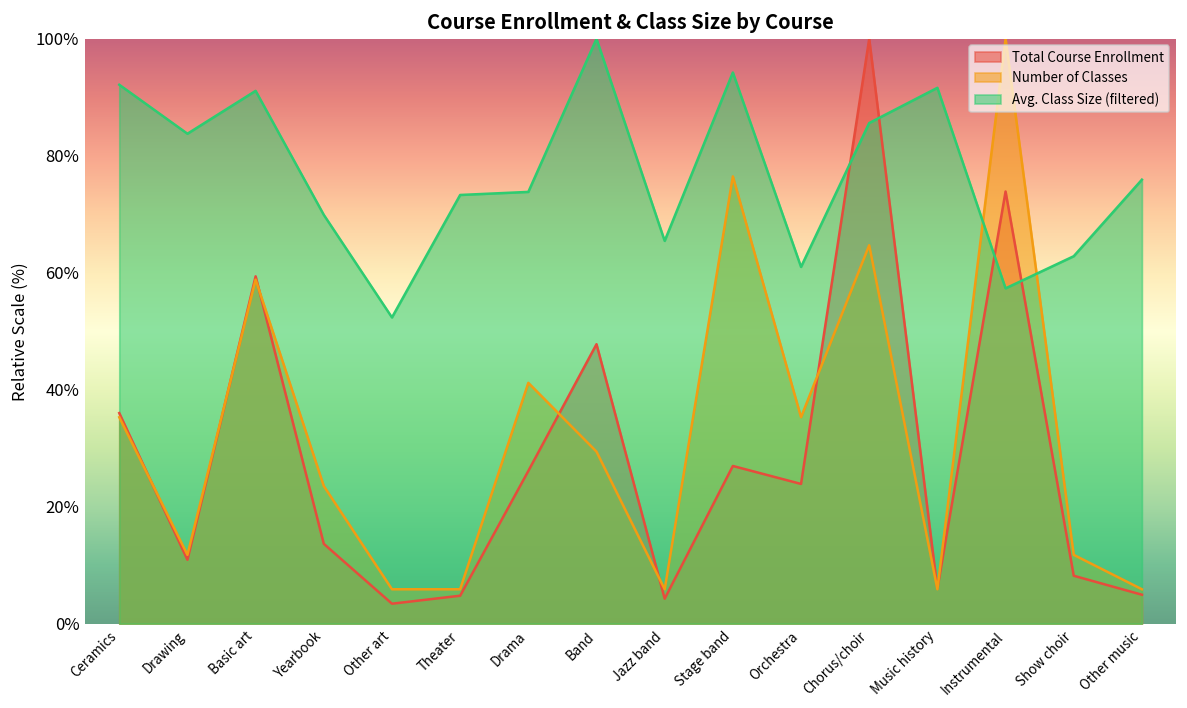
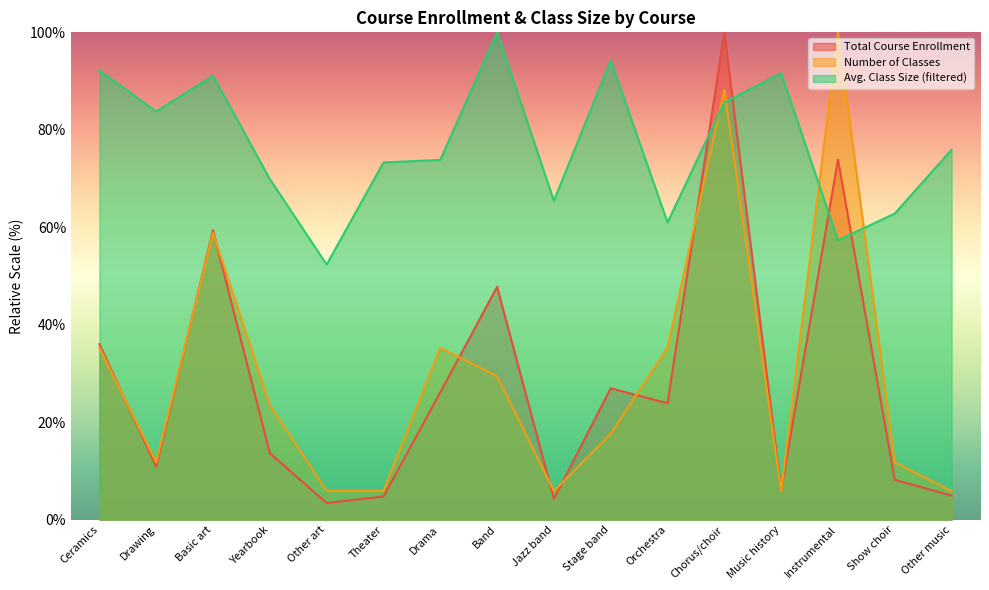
Number of Classes, Drama: 41% -> 35%
Number of Classes, Stage band: 76% -> 18%
Number of Classes, Chorus/choir: 65% -> 88%
